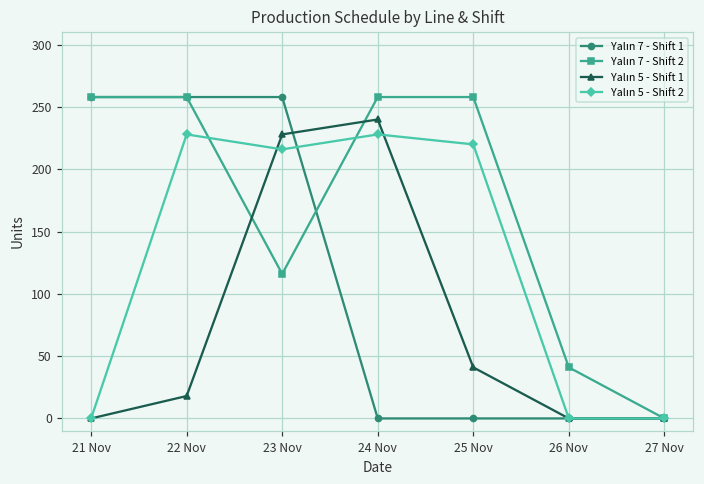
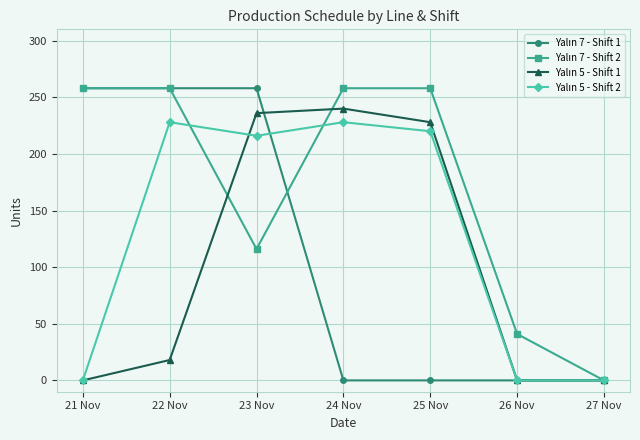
Yalın 5 - Shift 1, 23 Nov: 228 -> 236
Yalın 5 - Shift 1, 25 Nov: 41 -> 228
